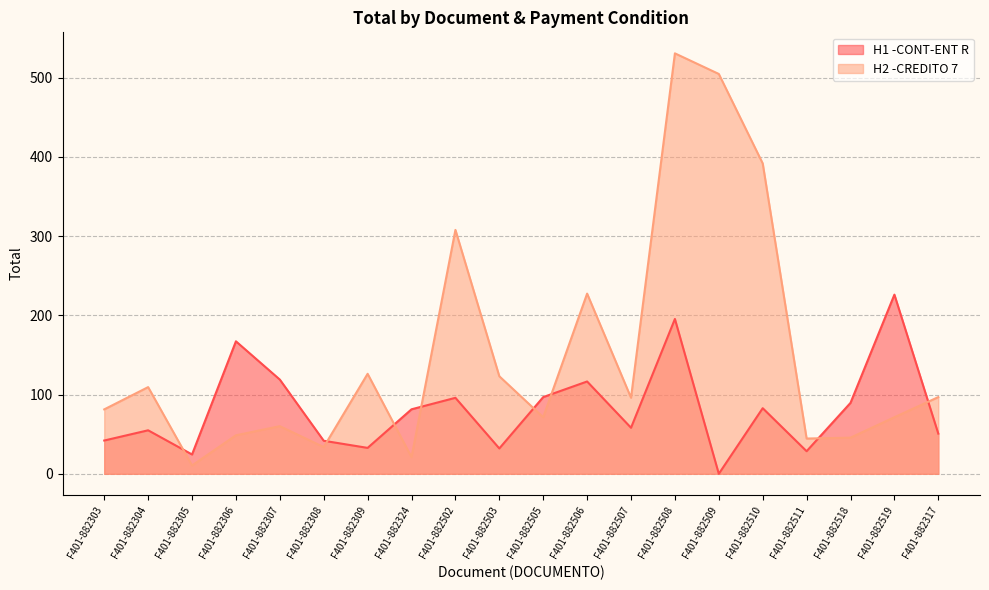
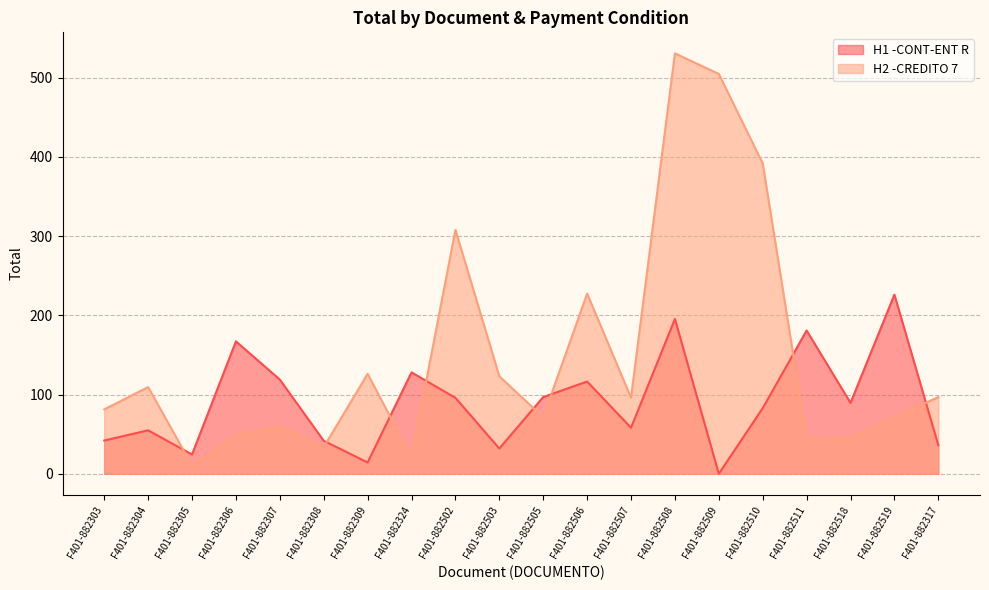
H1 -CONT-ENT R, F401-882309: 30 -> 10
H1 -CONT-ENT R, F401-882324: 80 -> 130
H1 -CONT-ENT R, F401-882511: 30 -> 180
H1 -CONT-ENT R, F401-882317: 50 -> 40
